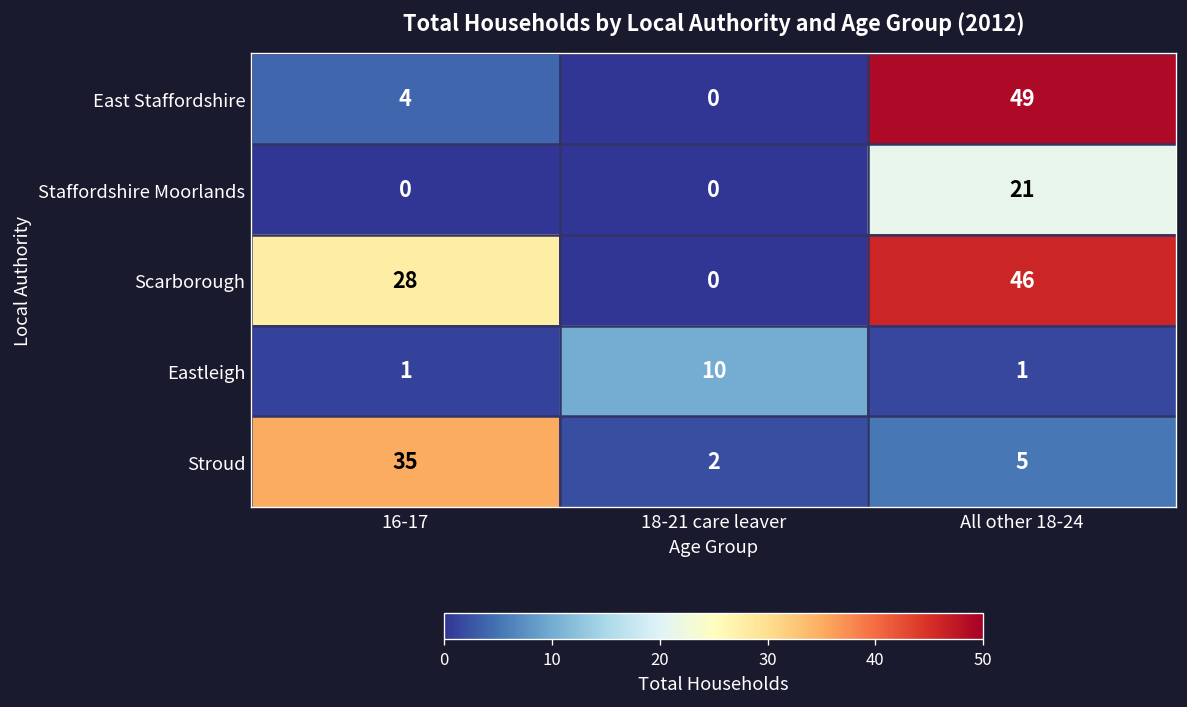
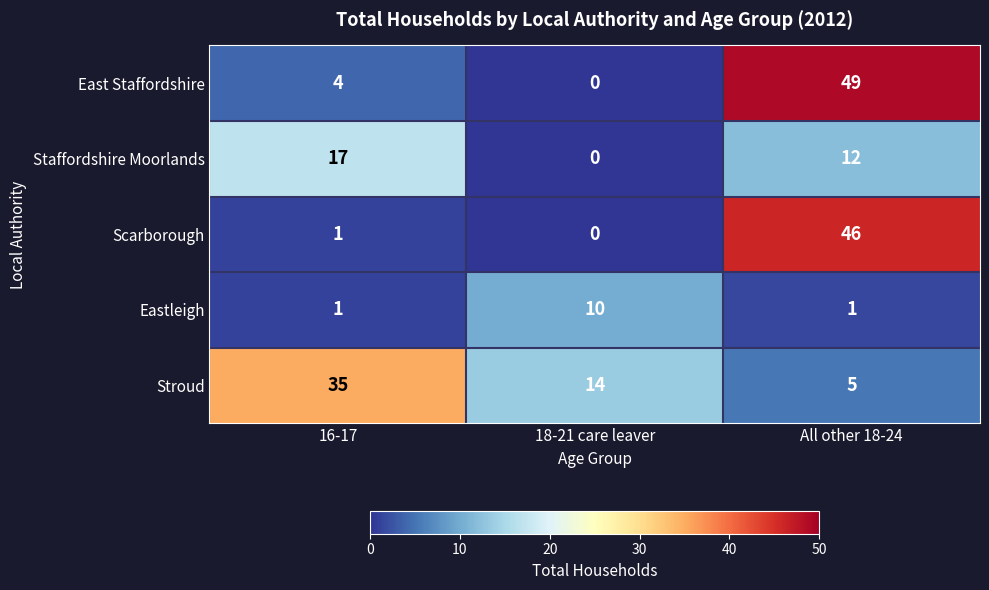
Staffordshire Moorlands, 16-17: 0 -> 17
Staffordshire Moorlands, All other 18-24: 21 -> 12
Scarborough, 16-17: 28 -> 1
Stroud, 18-21 care leaver: 2 -> 14
